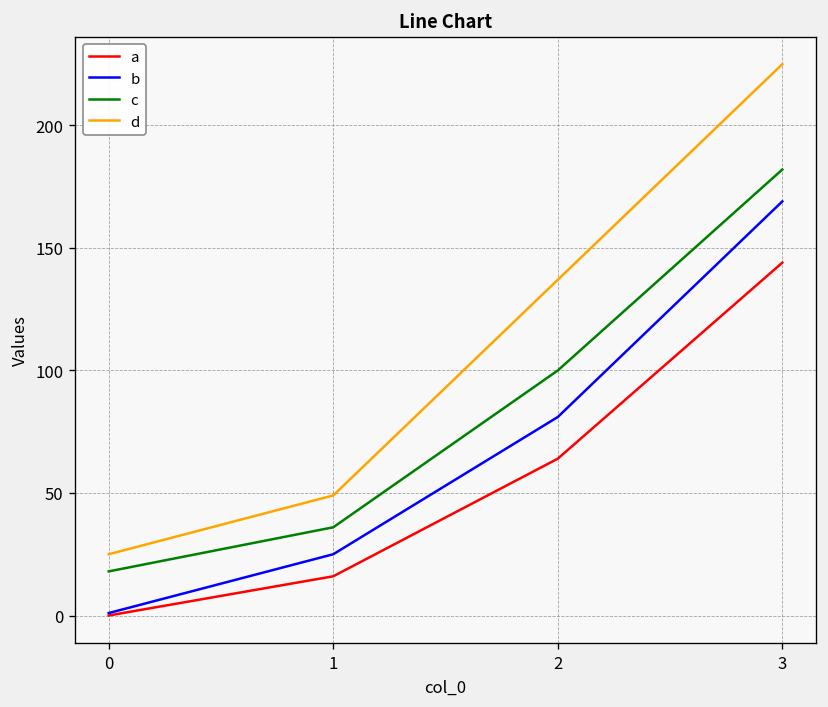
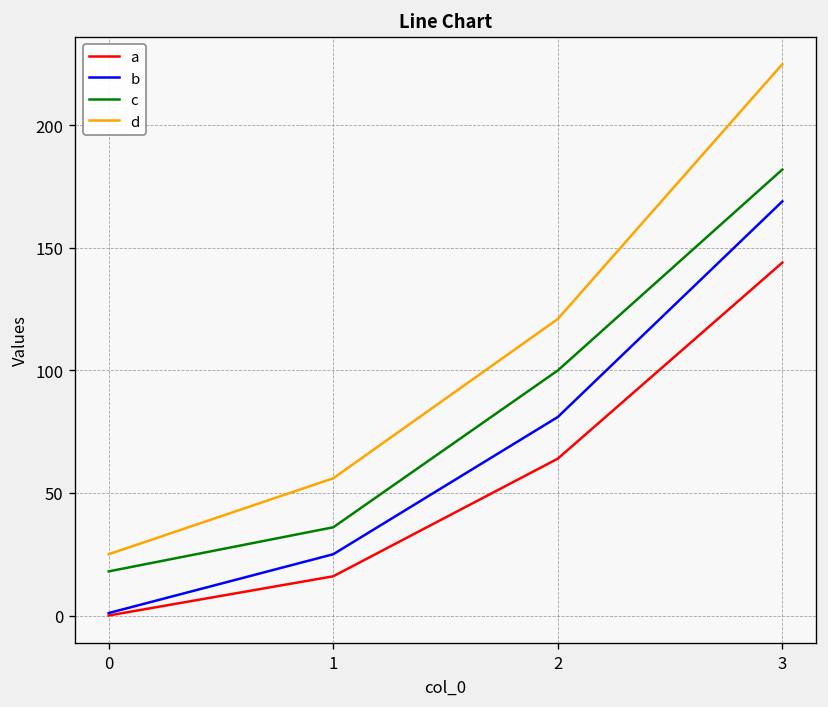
d, 1: 49 -> 56
d, 2: 137 -> 121
